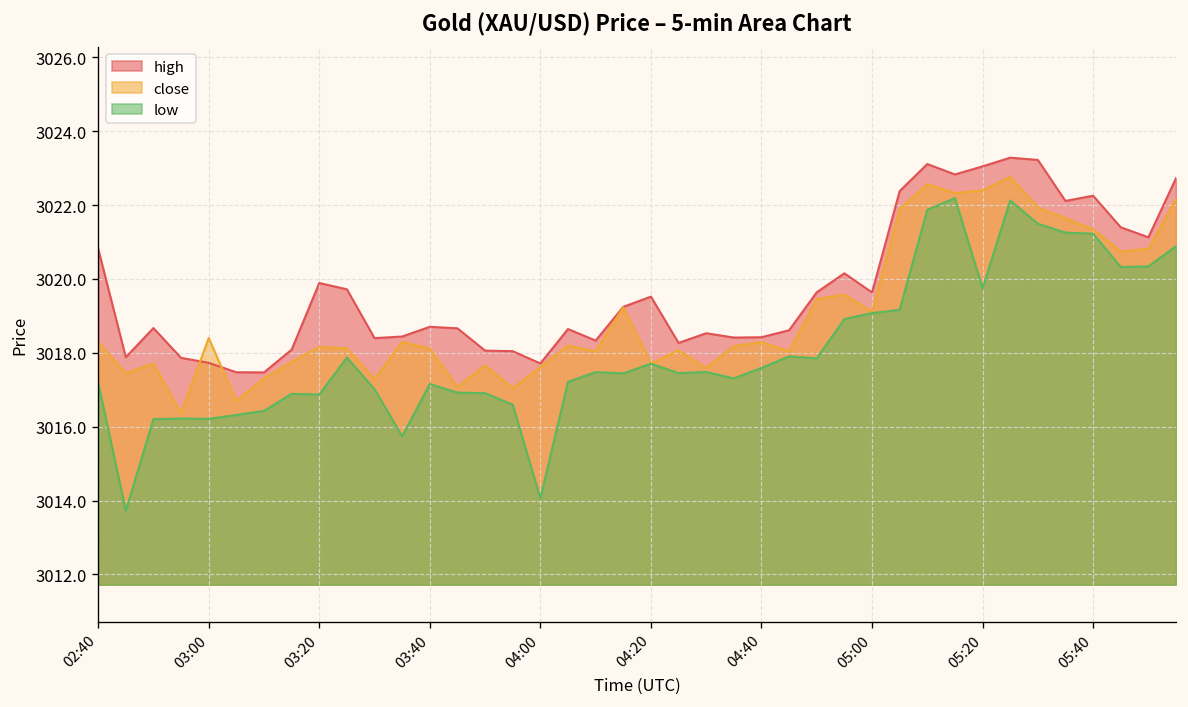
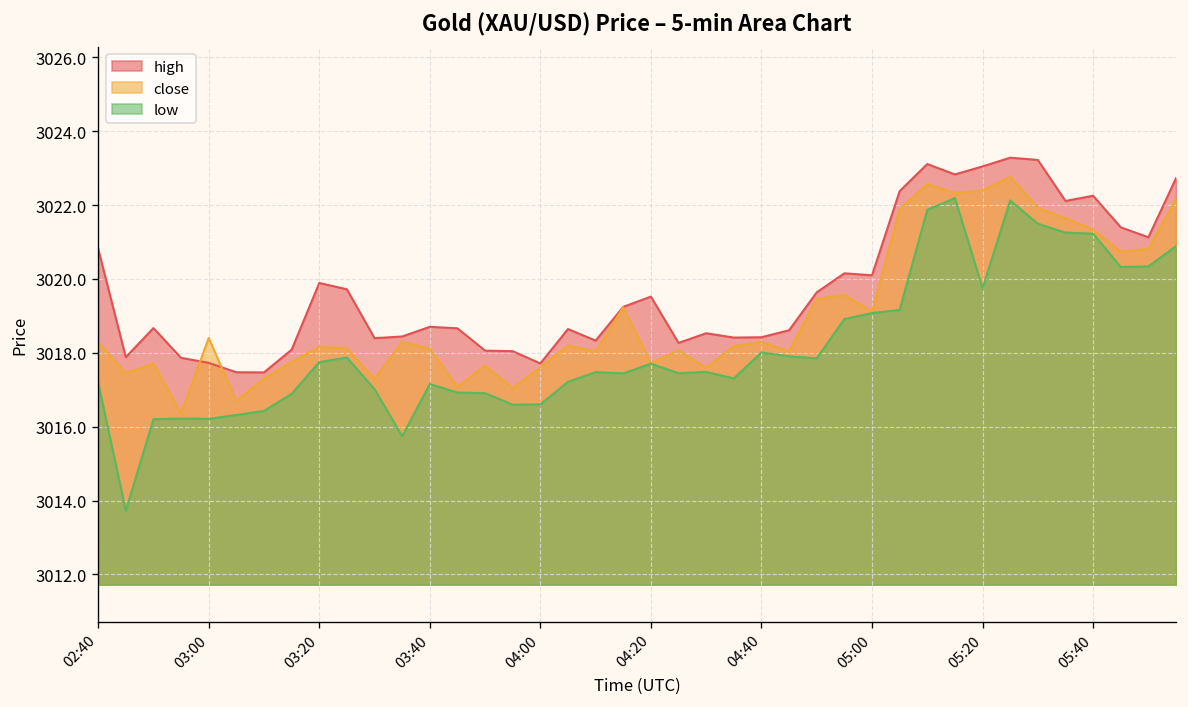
low, 03:20: 3016.9 -> 3017.8
low, 04:00: 3014.1 -> 3016.6
low, 04:40: 3017.6 -> 3018.0
high, 05:00: 3019.6 -> 3020.1
